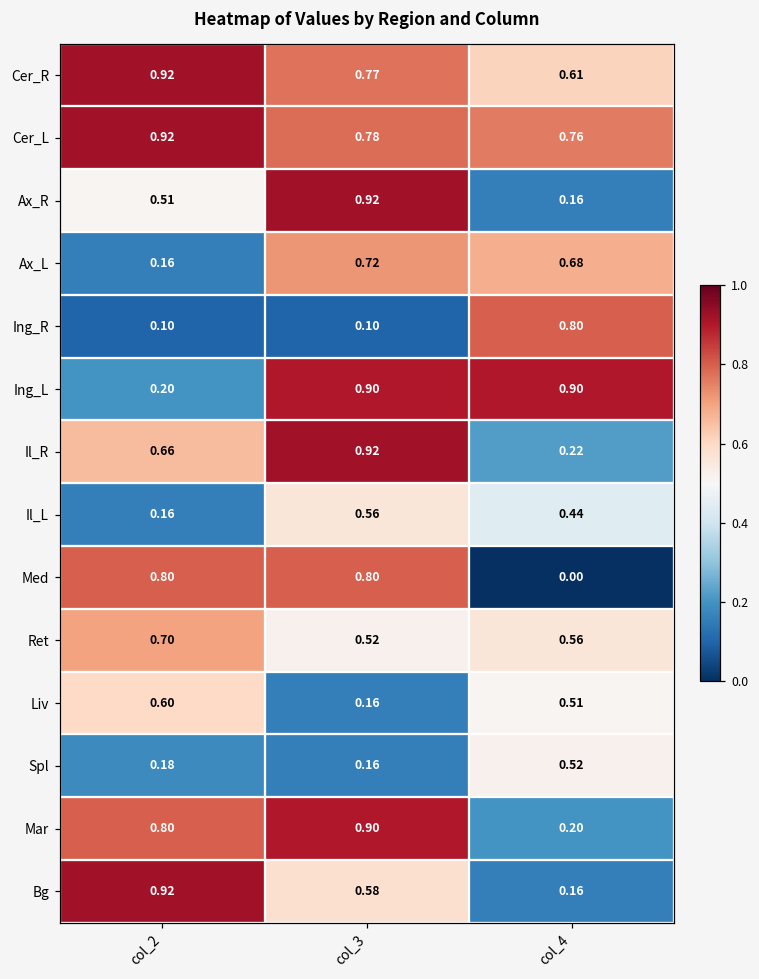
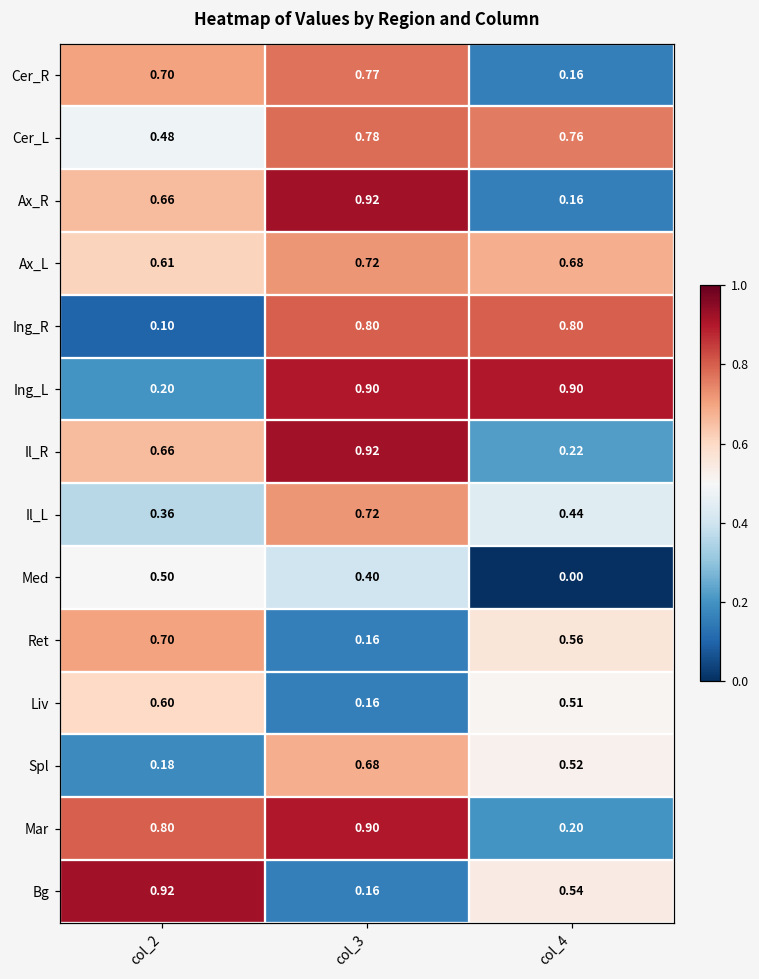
Cer_R, col_2: 0.92 -> 0.70
Cer_R, col_4: 0.61 -> 0.16
Cer_L, col_2: 0.92 -> 0.48
Ax_R, col_2: 0.51 -> 0.66
Ax_L, col_2: 0.16 -> 0.61
Ing_R, col_3: 0.10 -> 0.80
Il_L, col_2: 0.16 -> 0.36
Il_L, col_3: 0.56 -> 0.72
Med, col_2: 0.80 -> 0.50
Med, col_3: 0.80 -> 0.40
Ret, col_3: 0.52 -> 0.16
Spl, col_3: 0.16 -> 0.68
Bg, col_3: 0.58 -> 0.16
Bg, col_4: 0.16 -> 0.54
